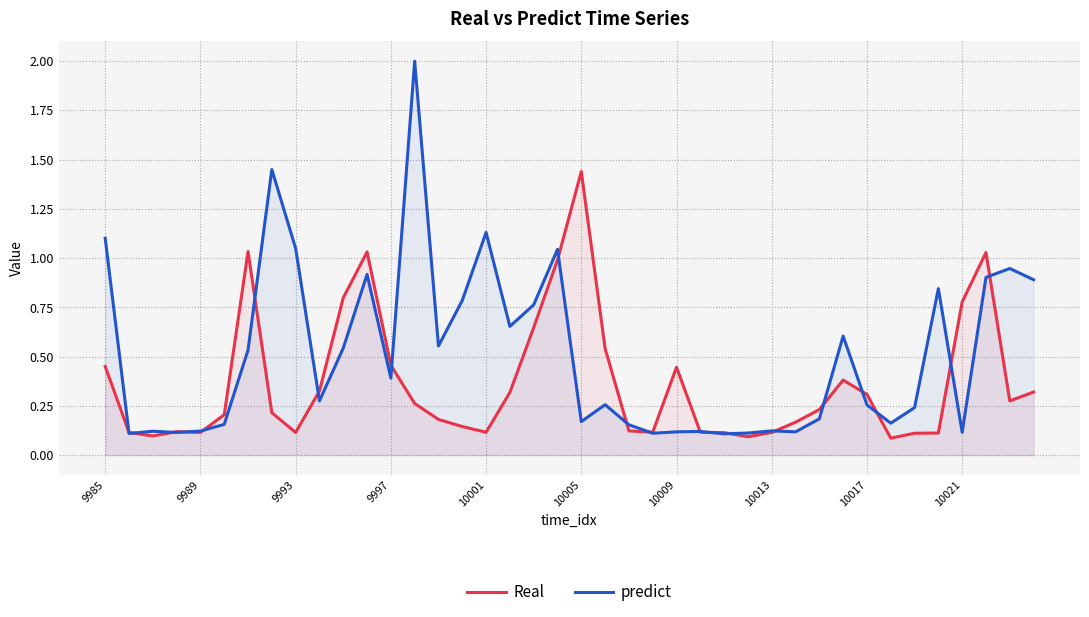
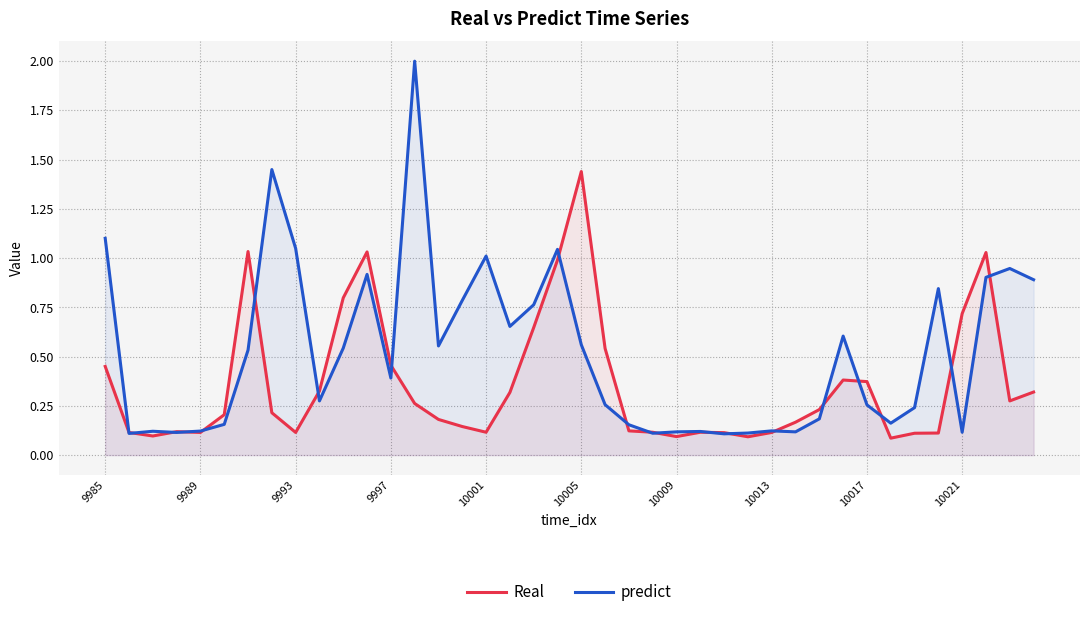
predict, 10001: 1.13 -> 1.01
predict, 10005: 0.17 -> 0.56
Real, 10009: 0.45 -> 0.09
Real, 10017: 0.31 -> 0.37
Real, 10021: 0.78 -> 0.72
